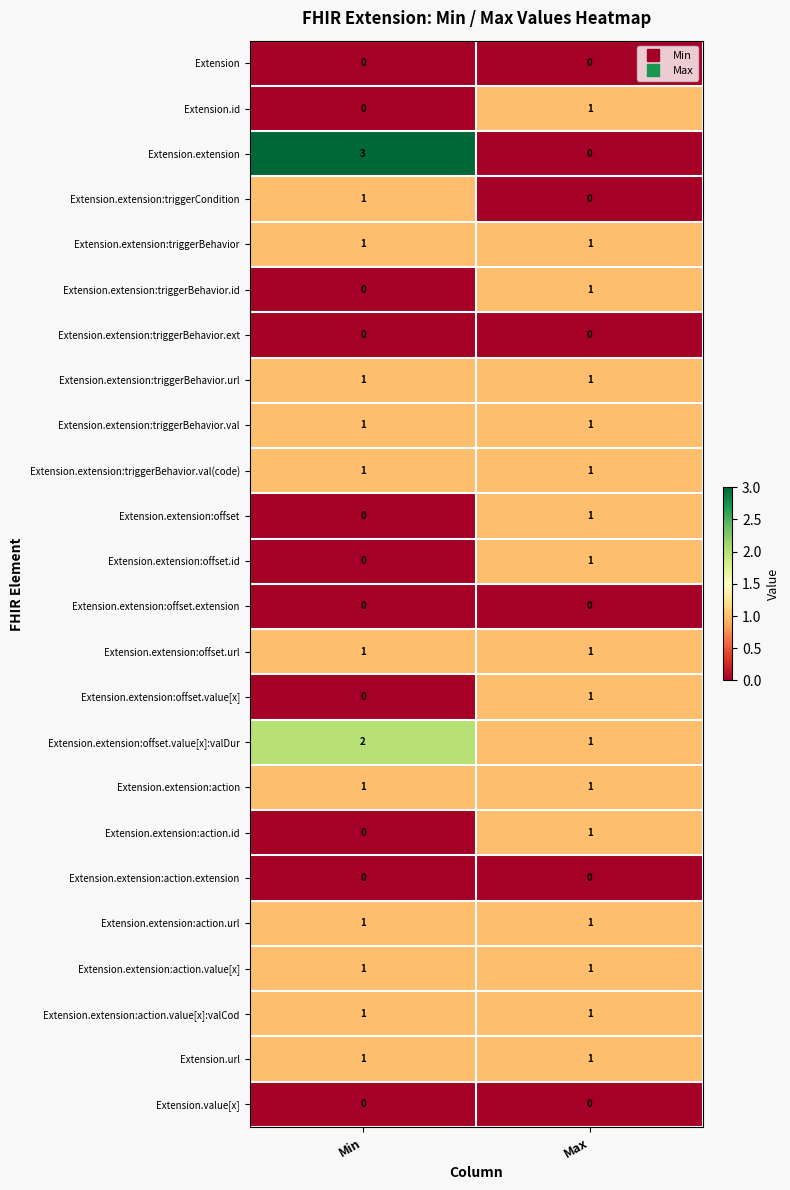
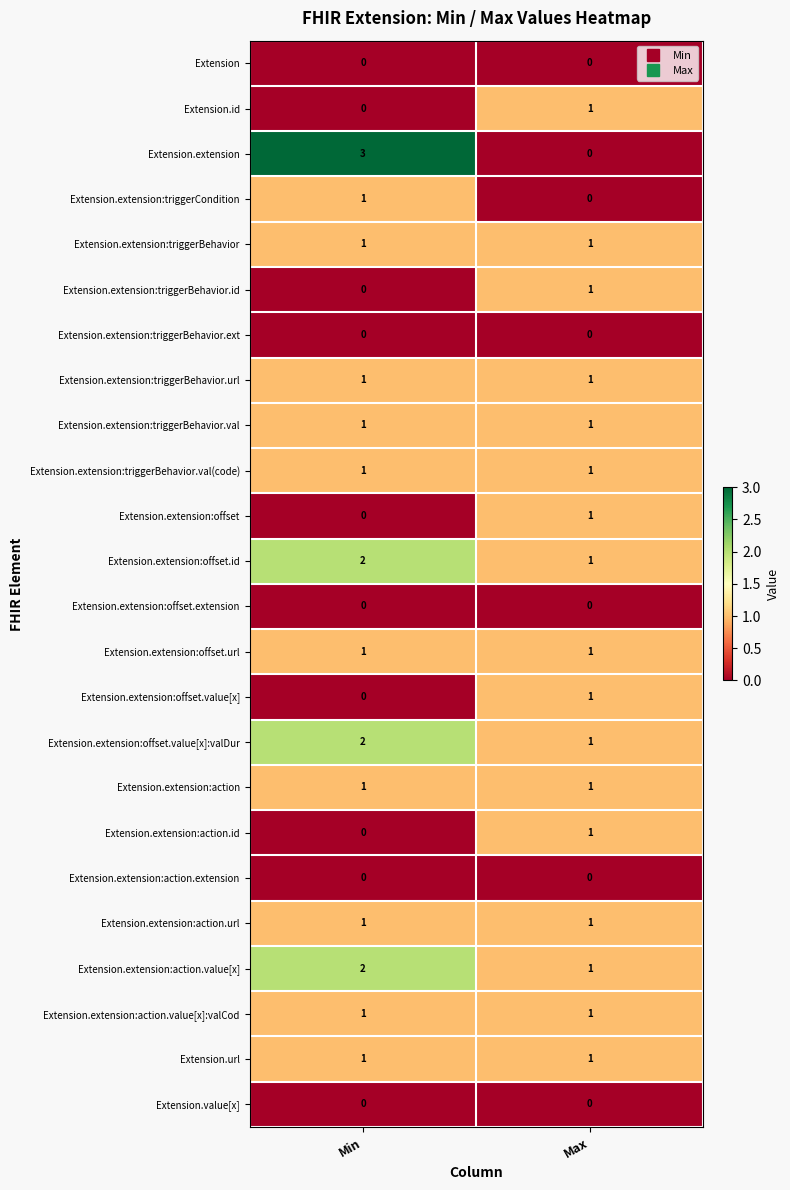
Extension.extension:offset.id, Min: 0 -> 2
Extension.extension:action.value[x], Min: 1 -> 2
